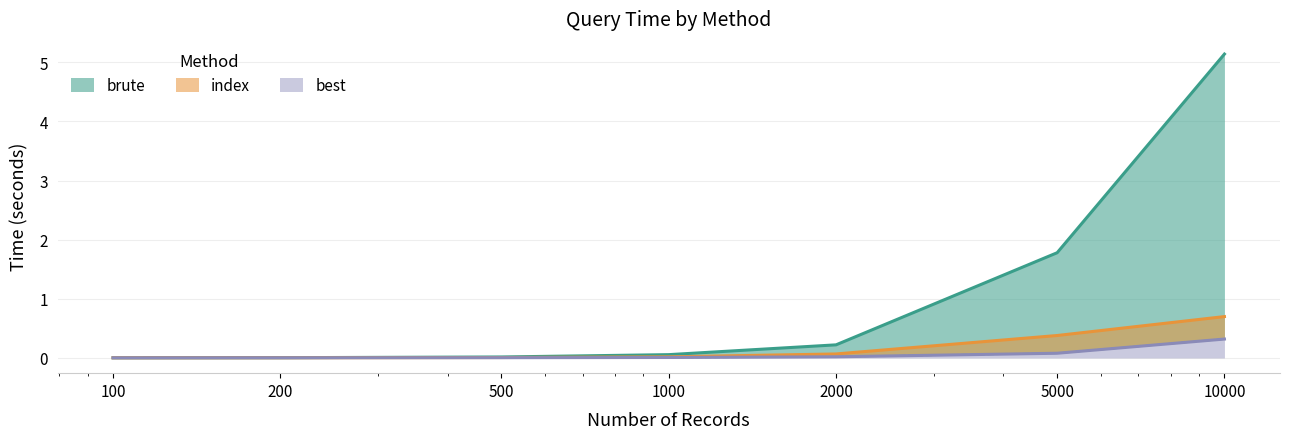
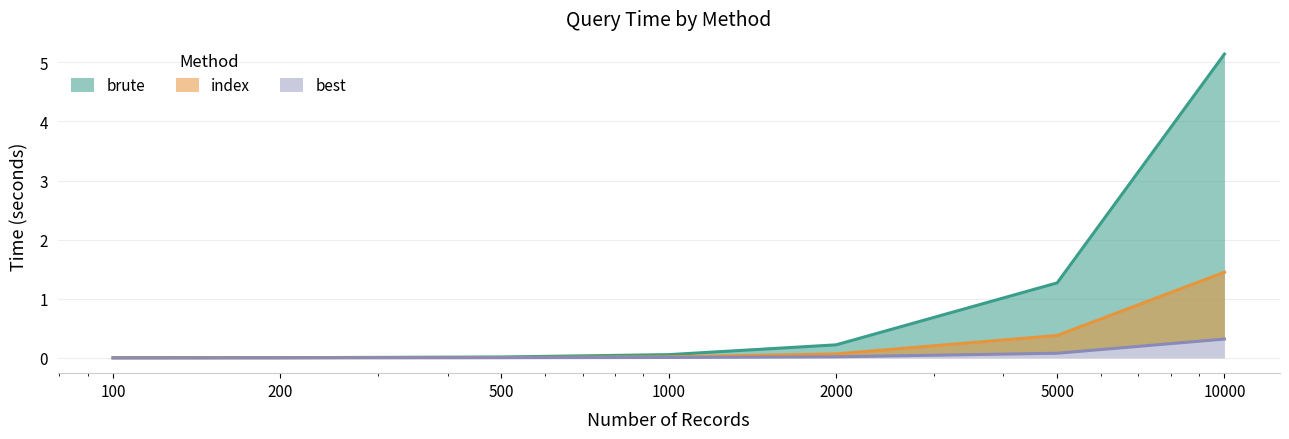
brute, 5000: 1.8 -> 1.3
index, 10000: 0.7 -> 1.5
